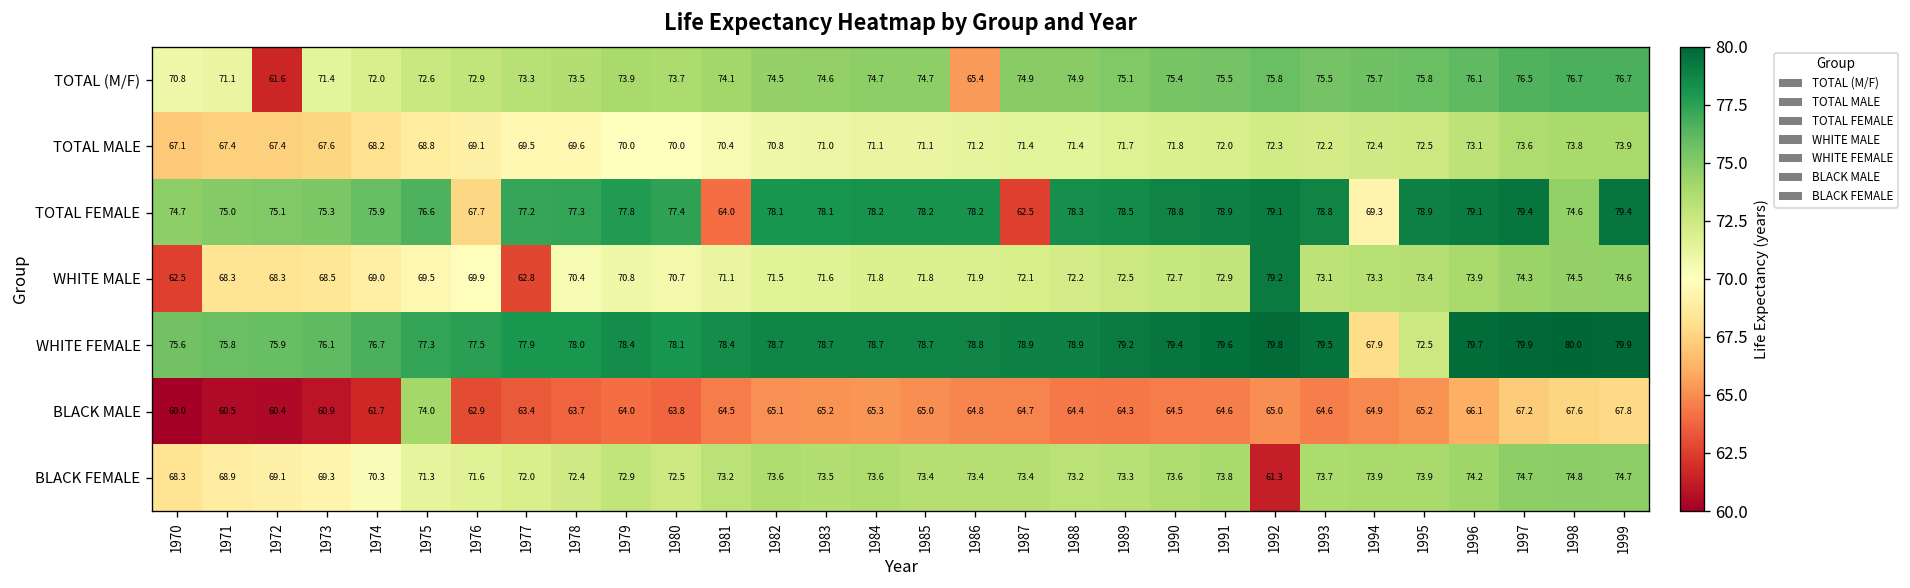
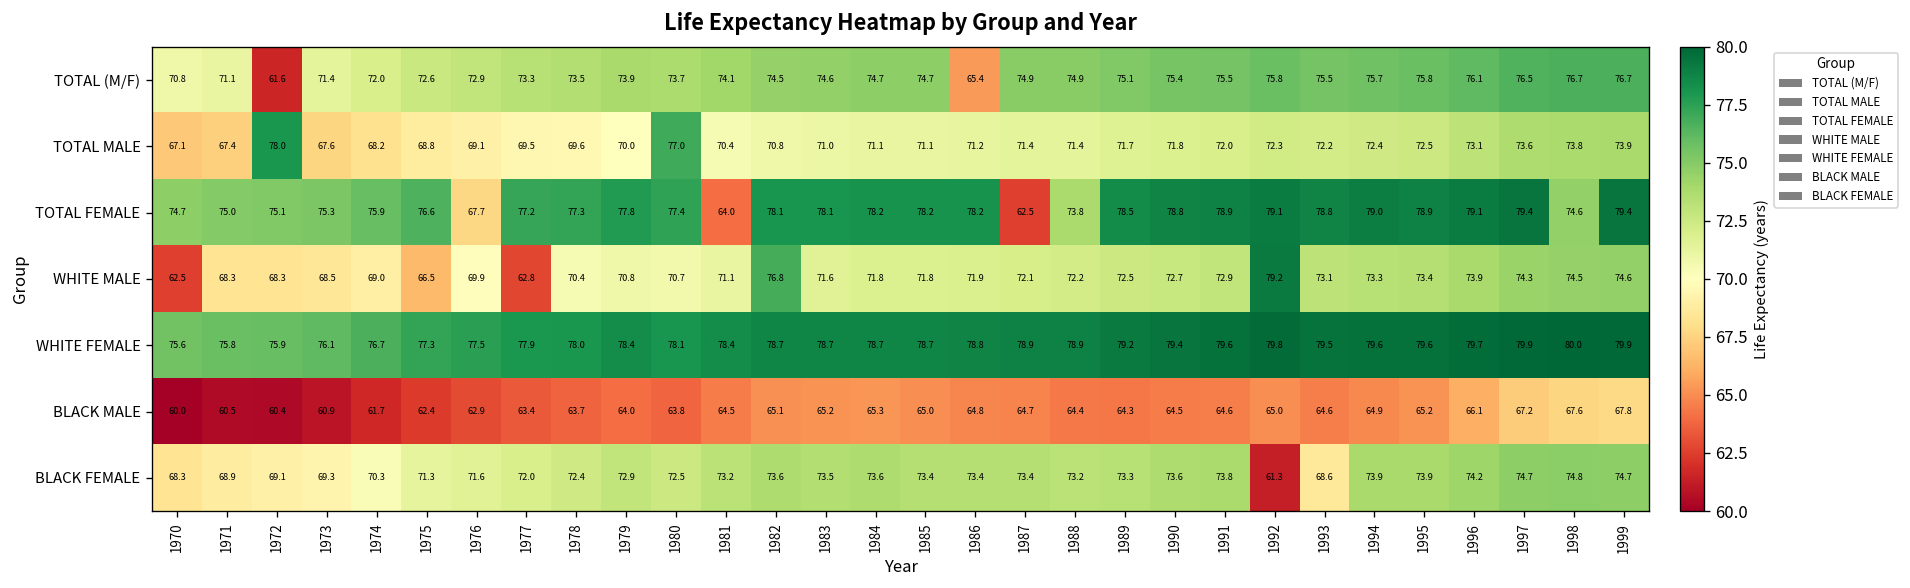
TOTAL MALE, 1972: 67.4 -> 78.0
TOTAL MALE, 1980: 70.0 -> 77.0
TOTAL FEMALE, 1988: 78.3 -> 73.8
TOTAL FEMALE, 1994: 69.3 -> 79.0
WHITE MALE, 1975: 69.5 -> 66.5
WHITE MALE, 1982: 71.5 -> 76.8
WHITE FEMALE, 1994: 67.9 -> 79.6
WHITE FEMALE, 1995: 72.5 -> 79.6
BLACK MALE, 1975: 74.0 -> 62.4
BLACK FEMALE, 1993: 73.7 -> 68.6
